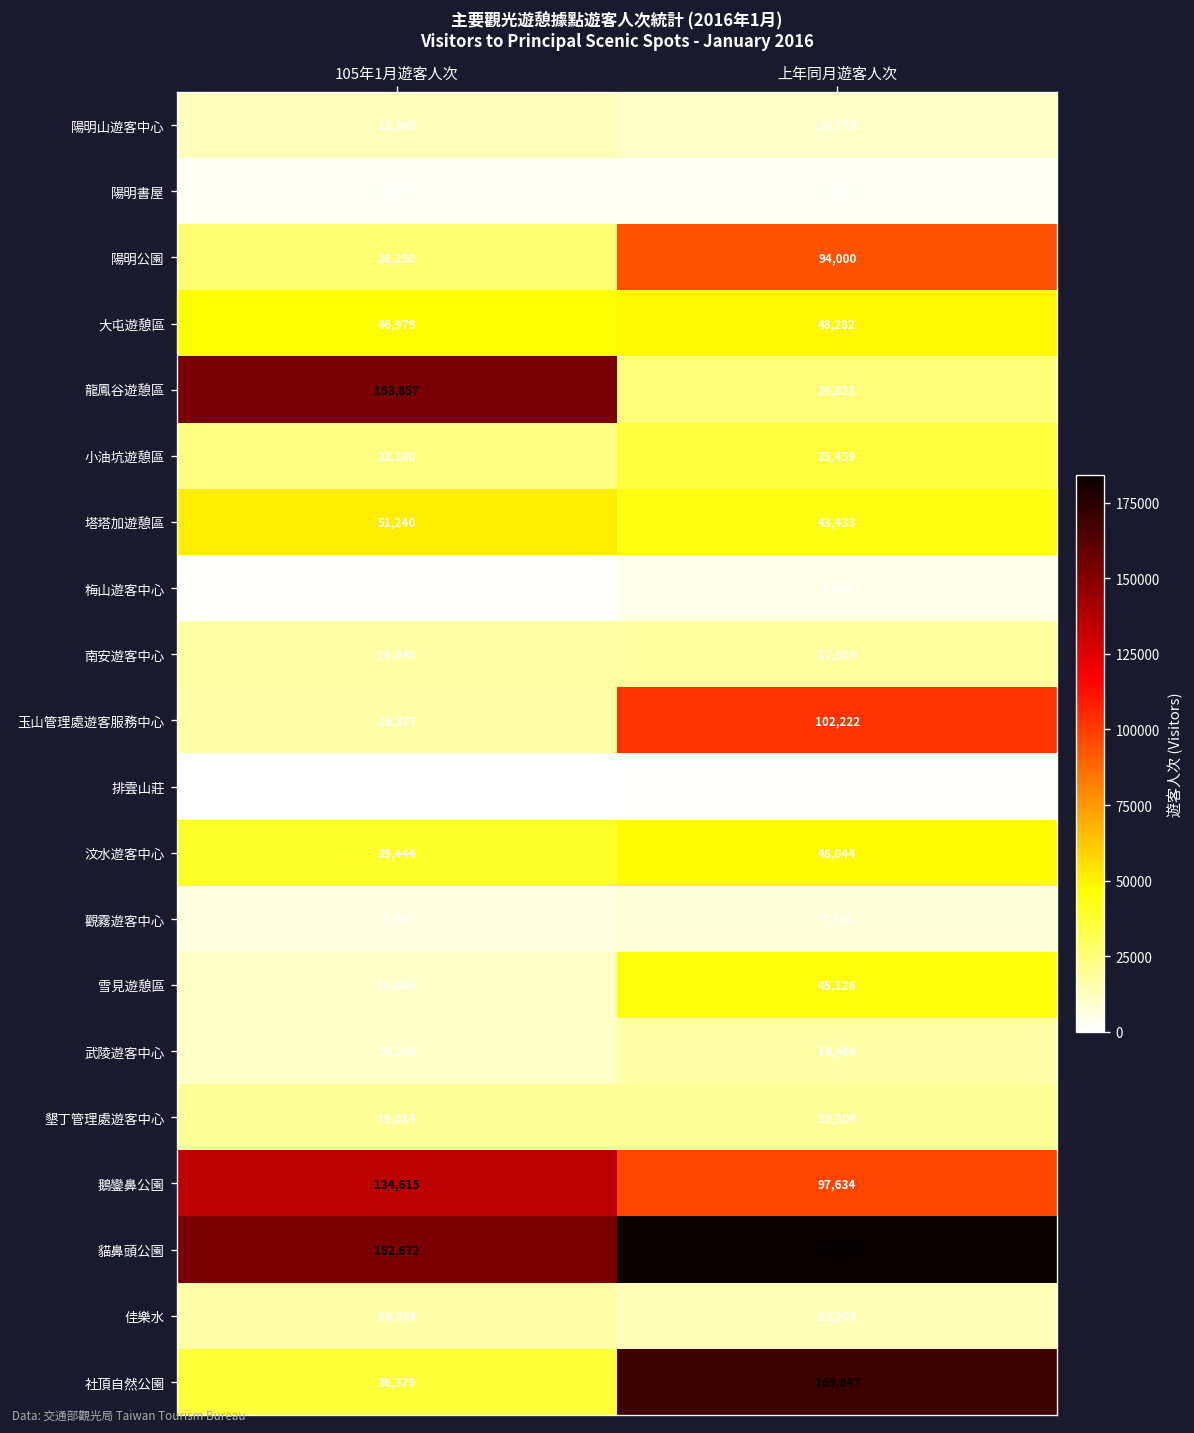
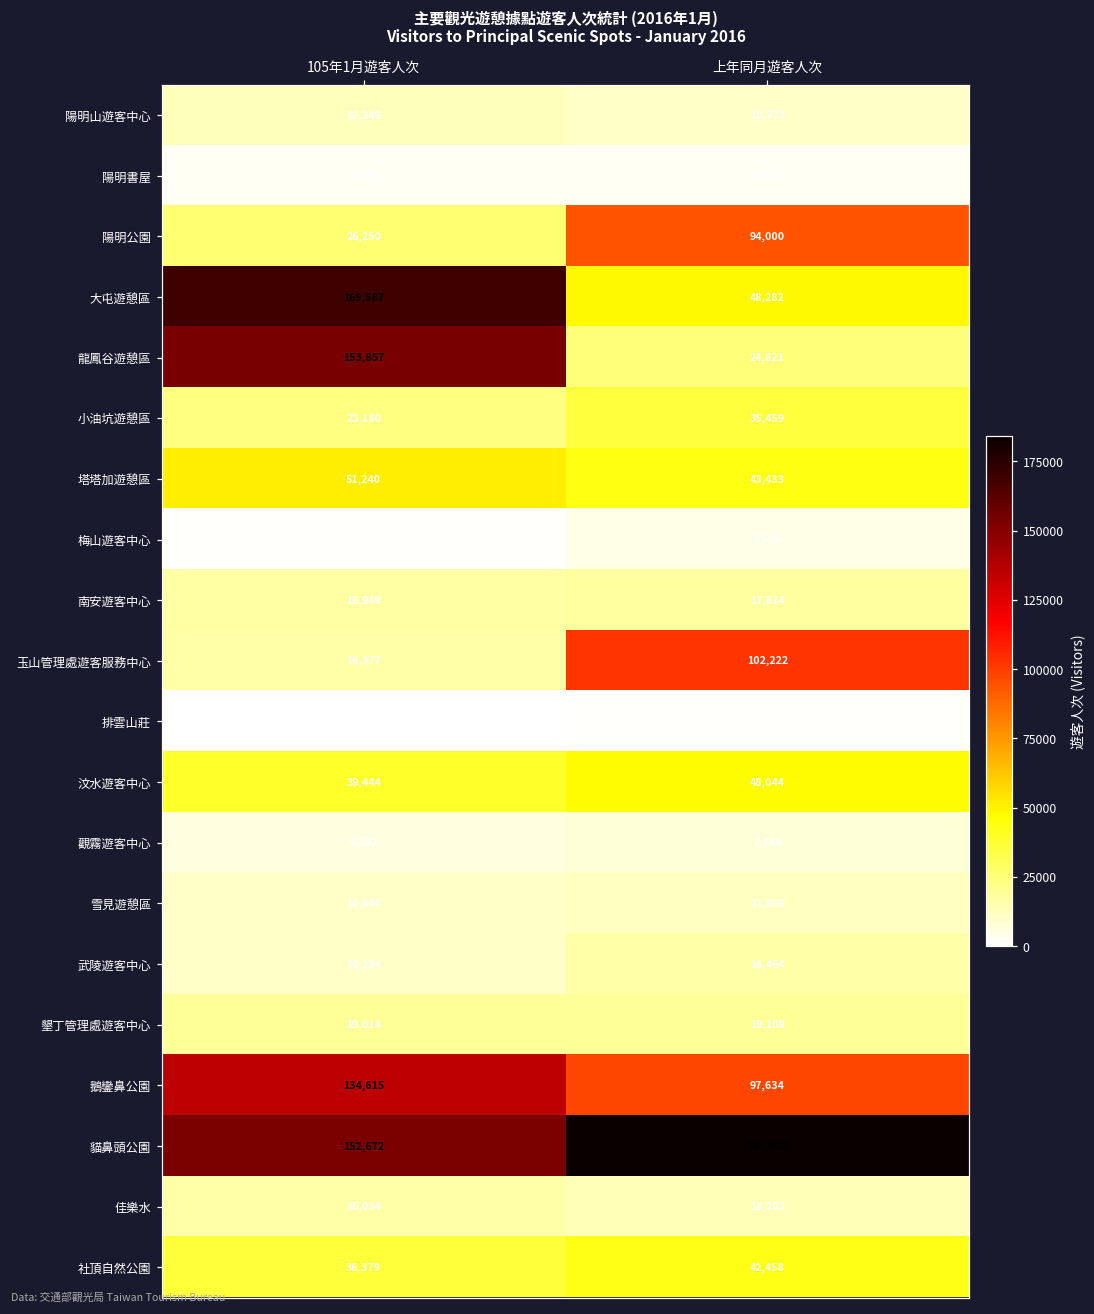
大屯遊憩區, 105年1月遊客人次: 46,979 -> 169,587
雪見遊憩區, 上年同月遊客人次: 45,126 -> 11,895
社頂自然公園, 上年同月遊客人次: 169,847 -> 42,458
